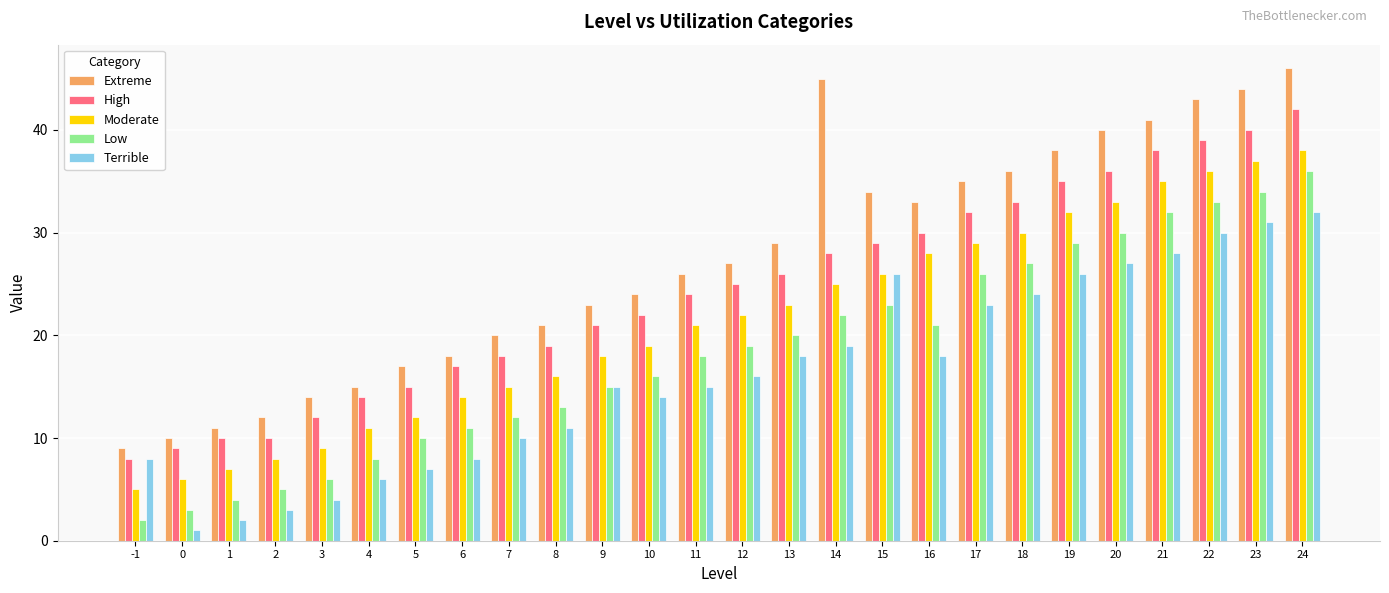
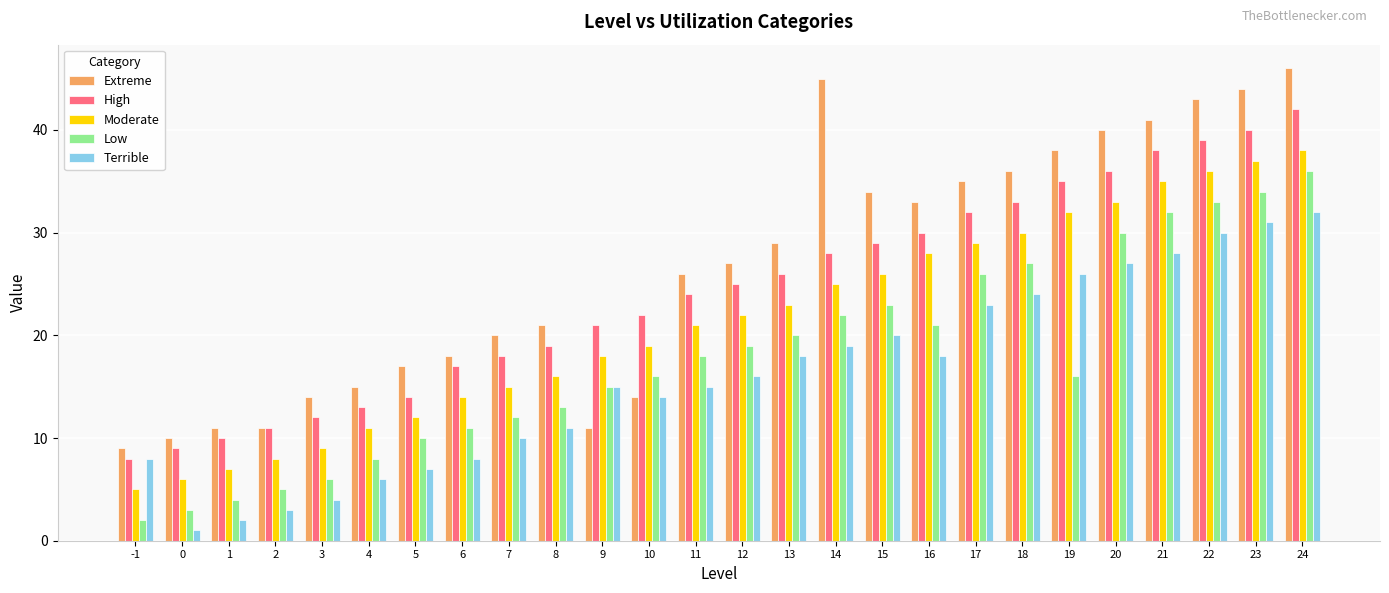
Extreme, 2: 12 -> 11
High, 2: 10 -> 11
High, 4: 14 -> 13
High, 5: 15 -> 14
Extreme, 9: 23 -> 11
Extreme, 10: 24 -> 14
Terrible, 15: 26 -> 20
Low, 19: 29 -> 16
